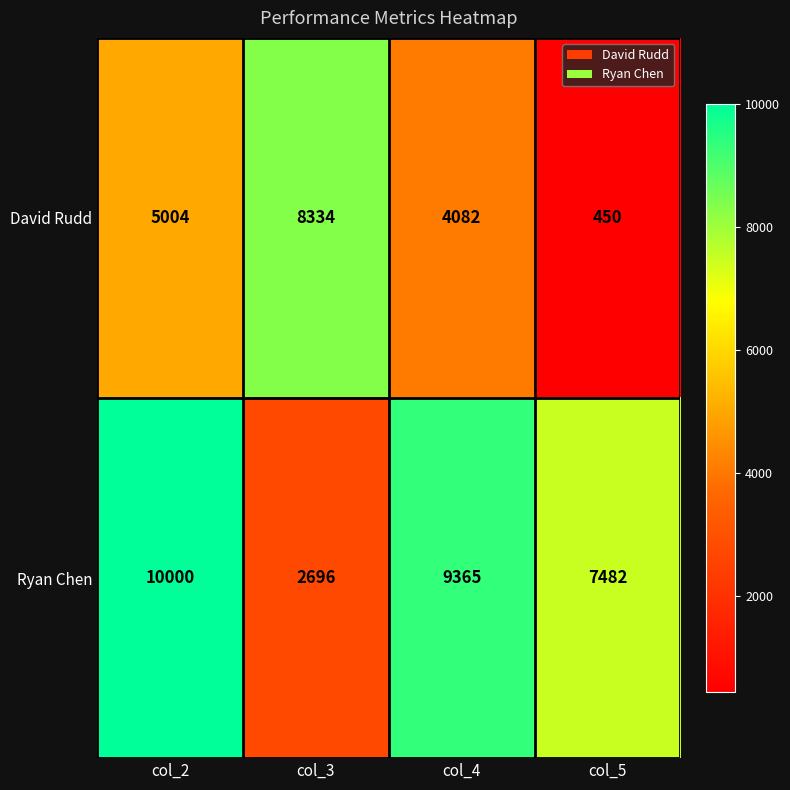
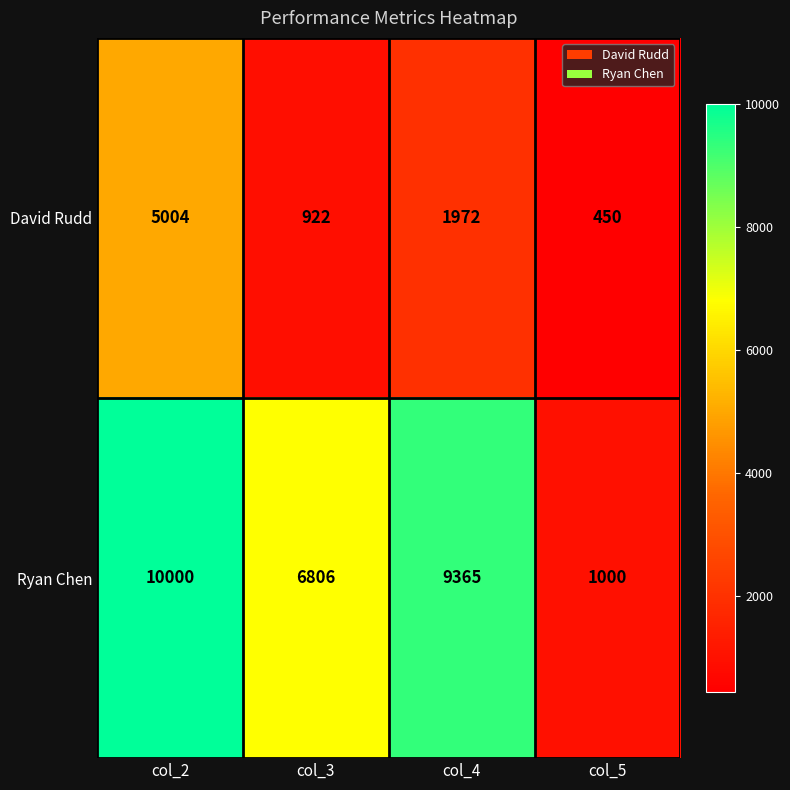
David Rudd, col_3: 8334 -> 922
David Rudd, col_4: 4082 -> 1972
Ryan Chen, col_3: 2696 -> 6806
Ryan Chen, col_5: 7482 -> 1000
